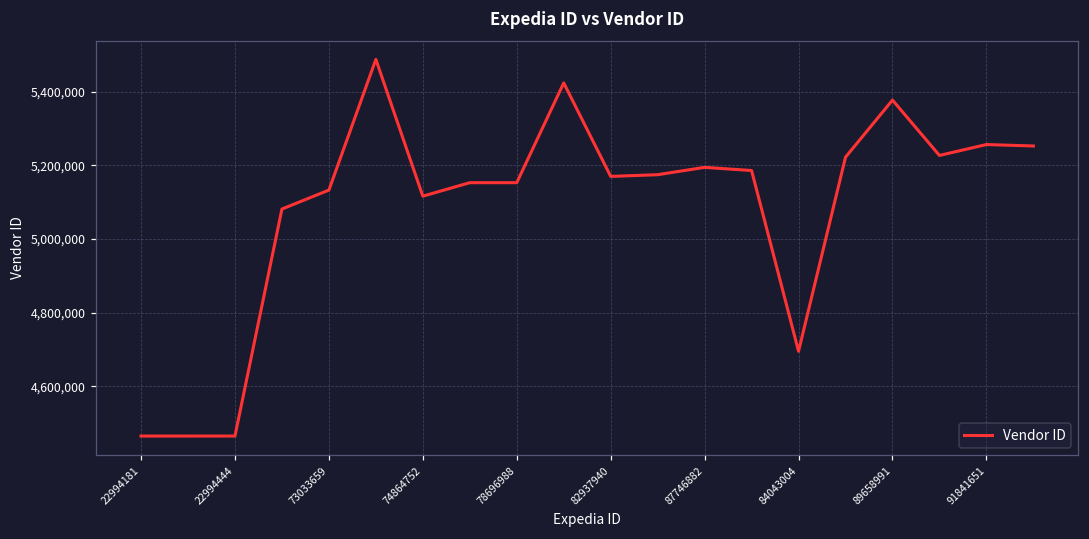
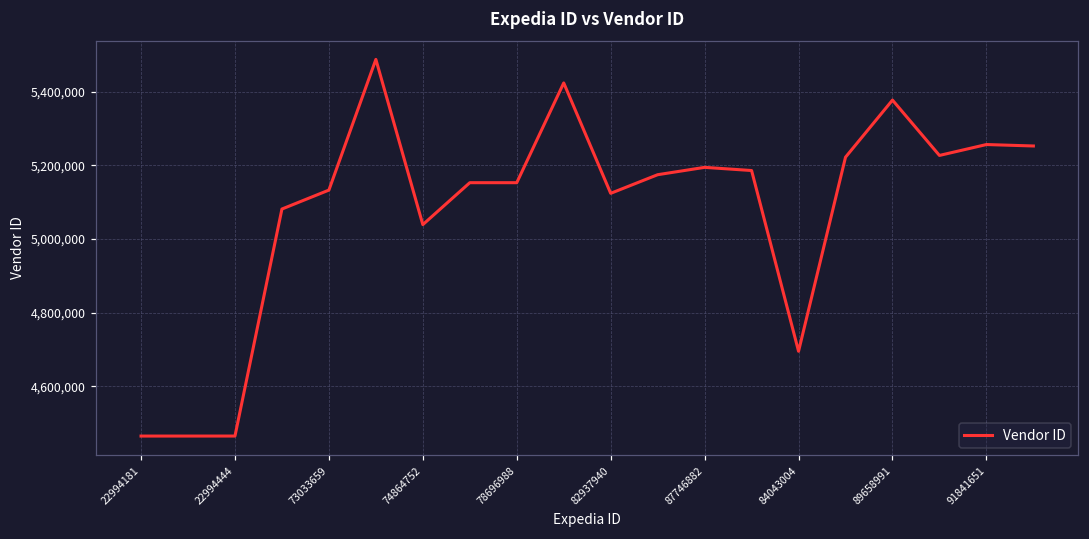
74864752: 5,120,000 -> 5,040,000
82937940: 5,170,000 -> 5,120,000
